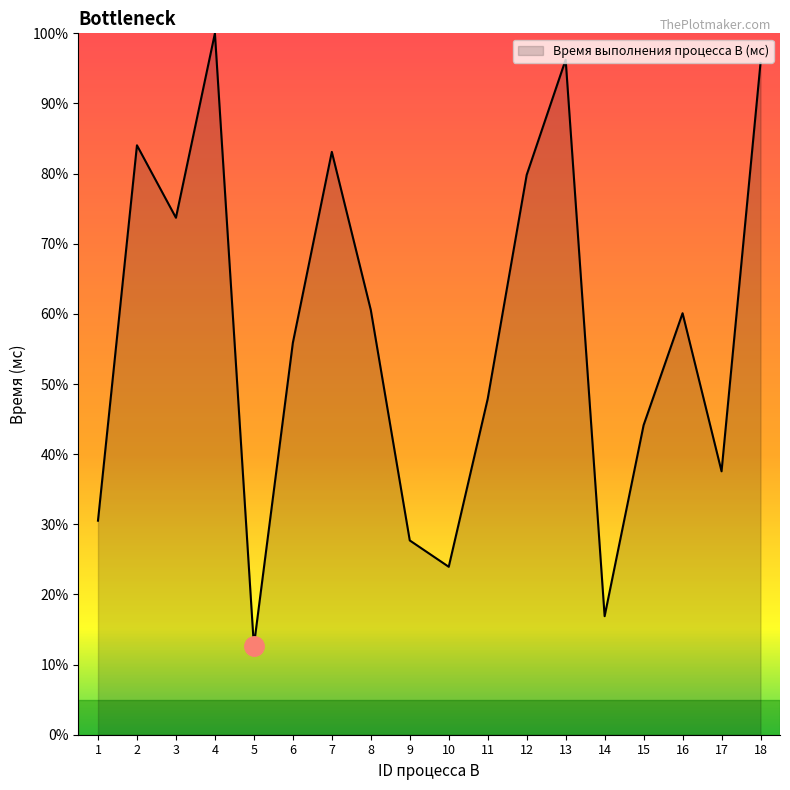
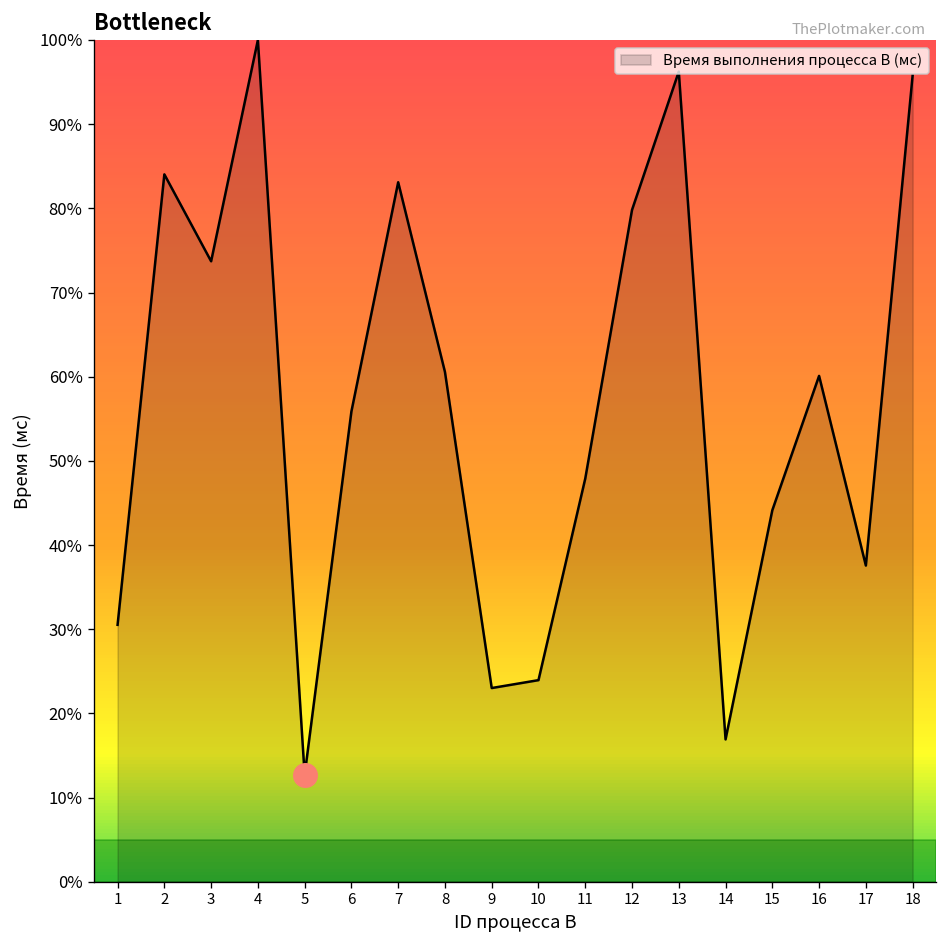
Время выполнения процесса B (мс), 9: 28% -> 23%
